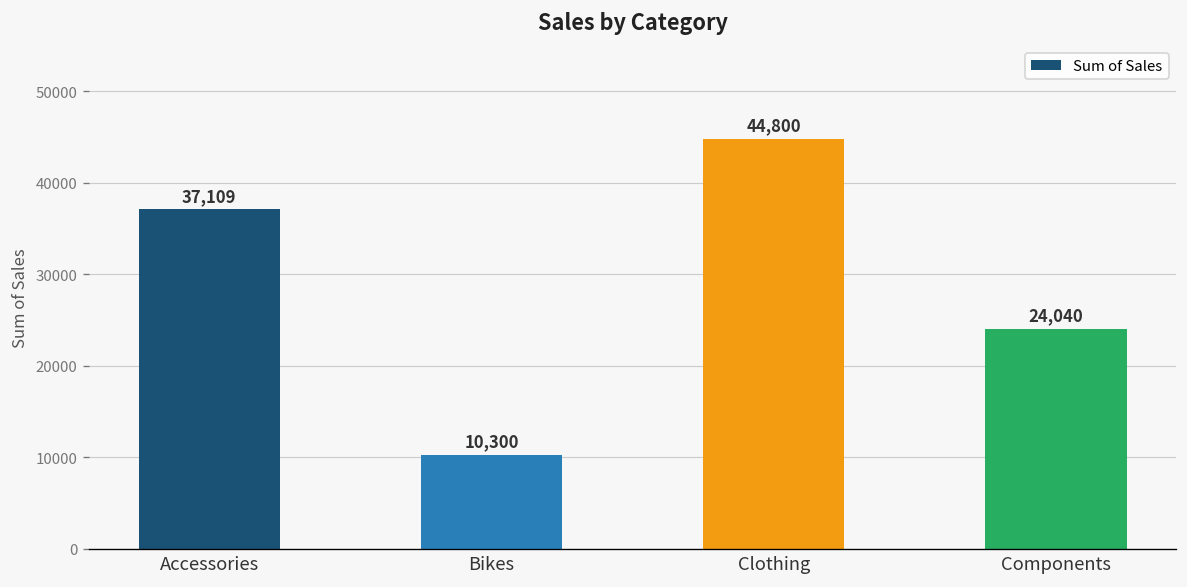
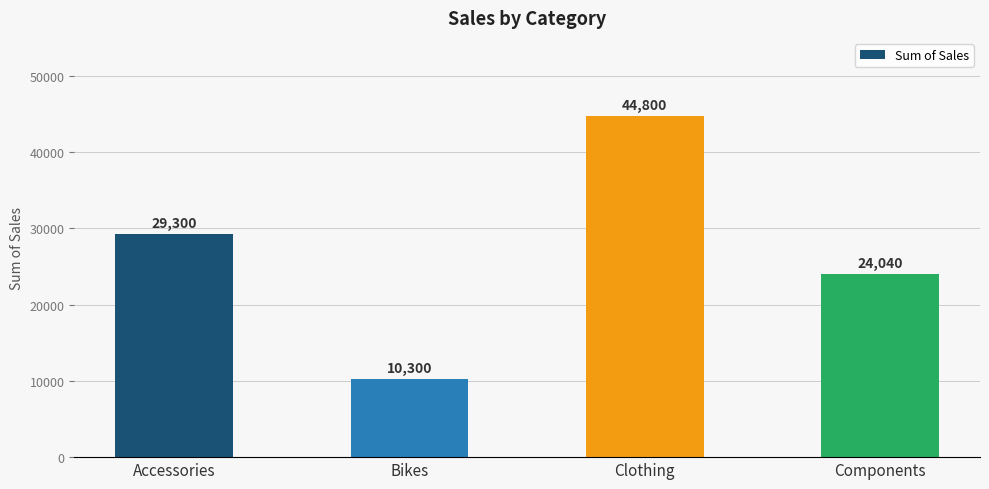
Accessories: 37,109 -> 29,300
